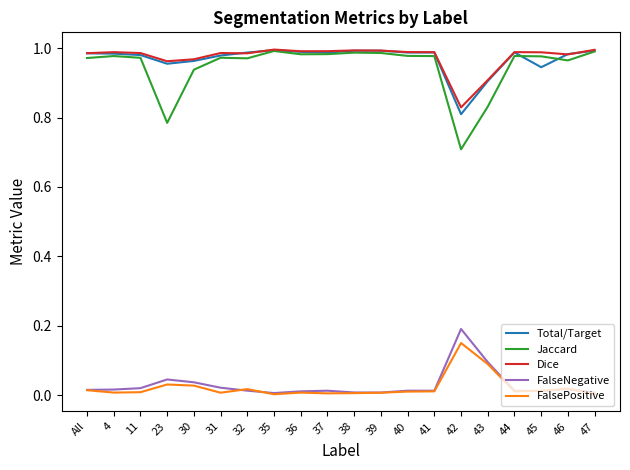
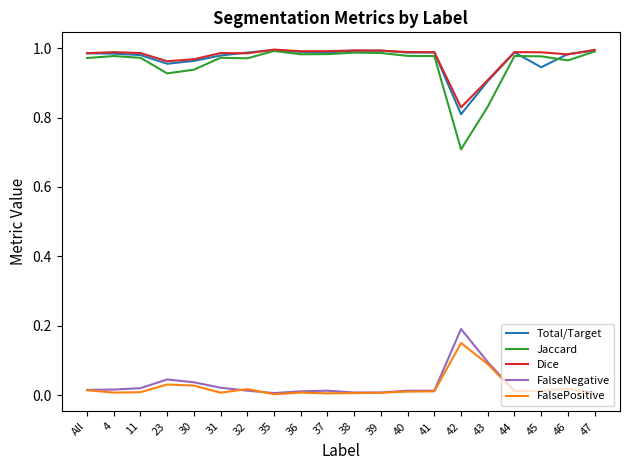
Jaccard, 23: 0.78 -> 0.93
